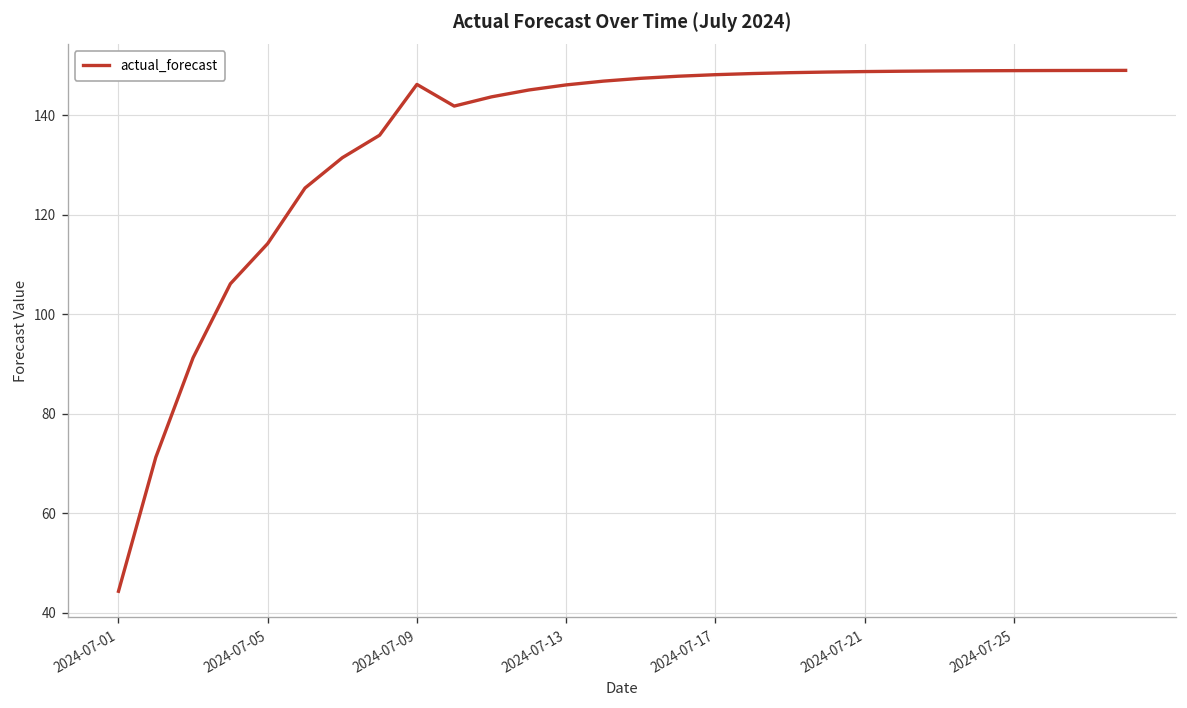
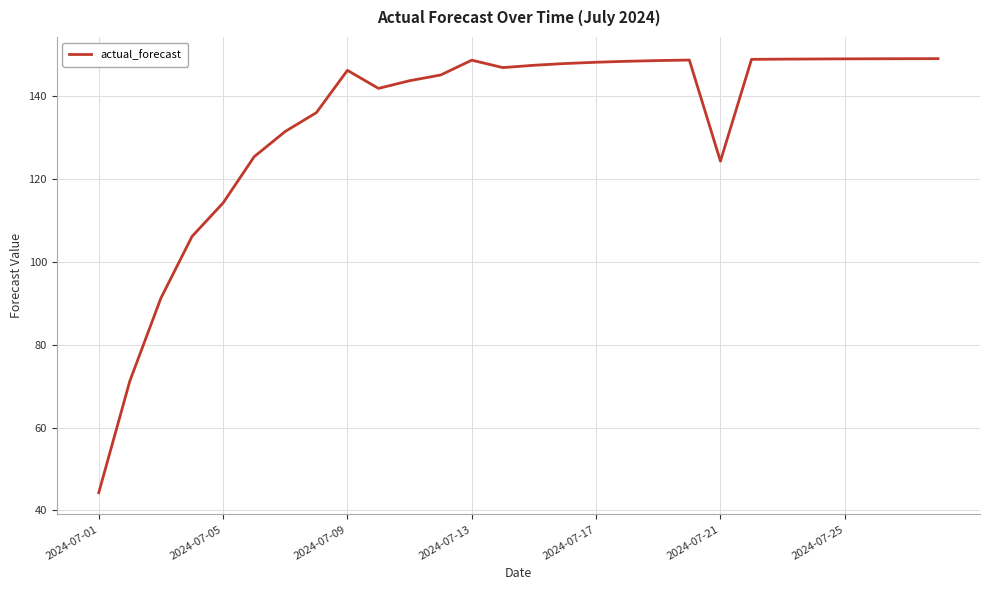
2024-07-13: 146 -> 149
2024-07-21: 149 -> 124
